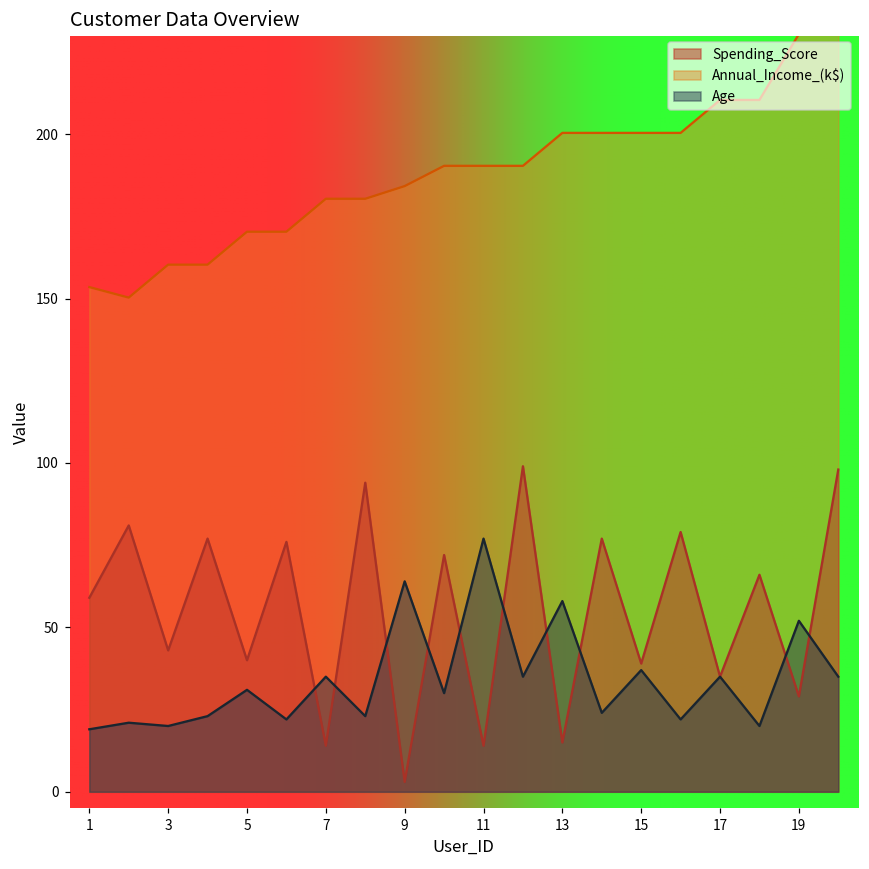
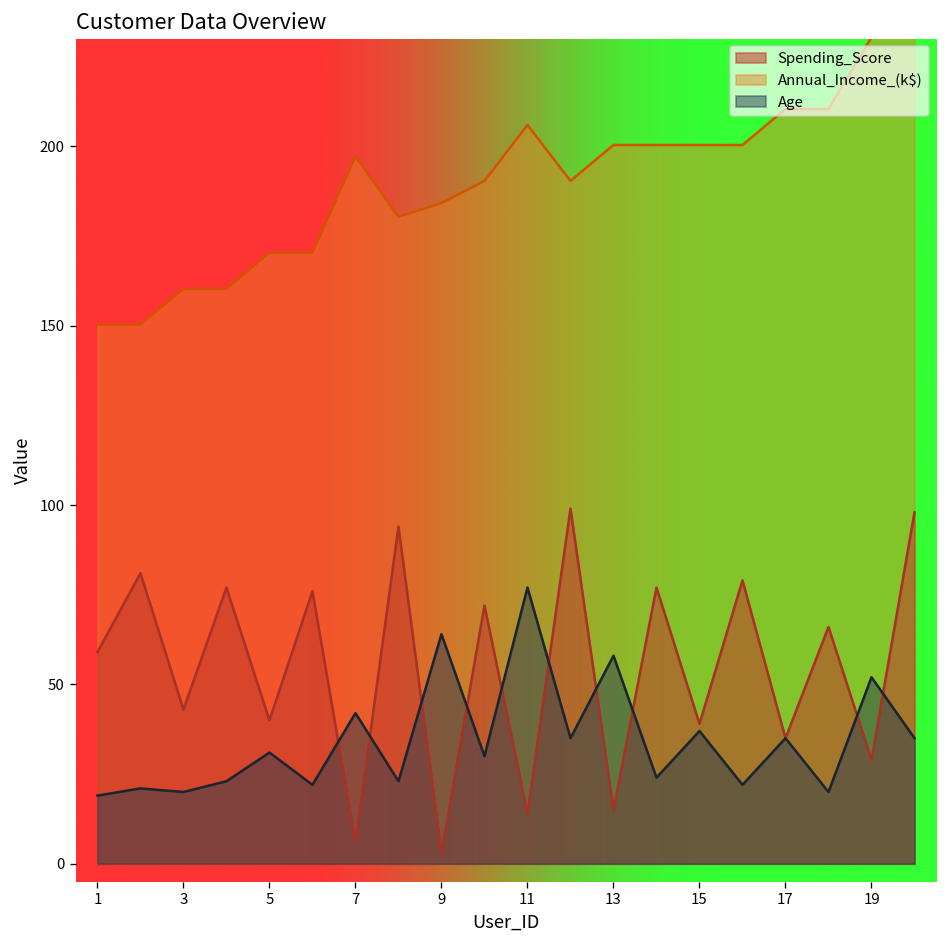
Annual_Income_(k$), 1: 154 -> 150
Spending_Score, 7: 14 -> 6
Annual_Income_(k$), 7: 180 -> 197
Age, 7: 35 -> 42
Annual_Income_(k$), 11: 190 -> 206
